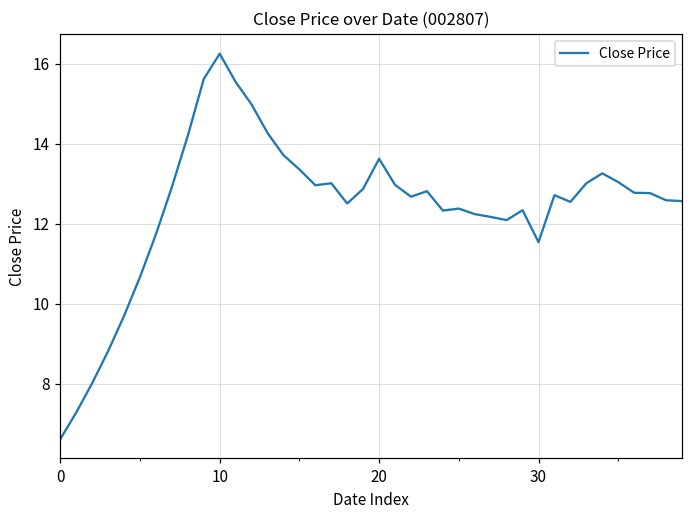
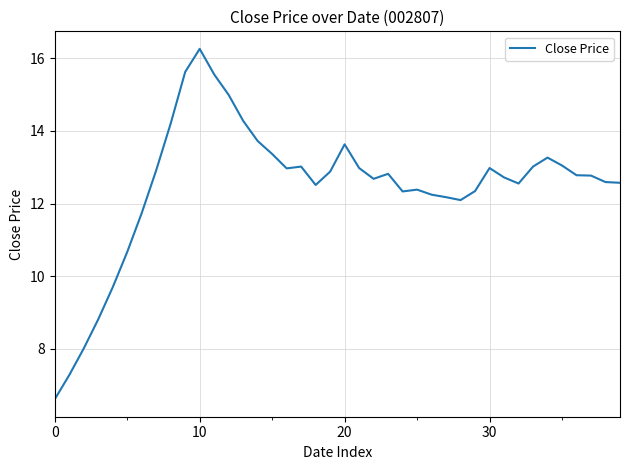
30: 11.5 -> 13.0
